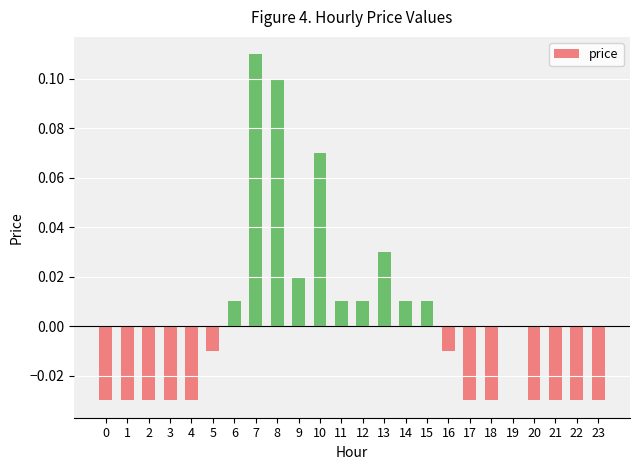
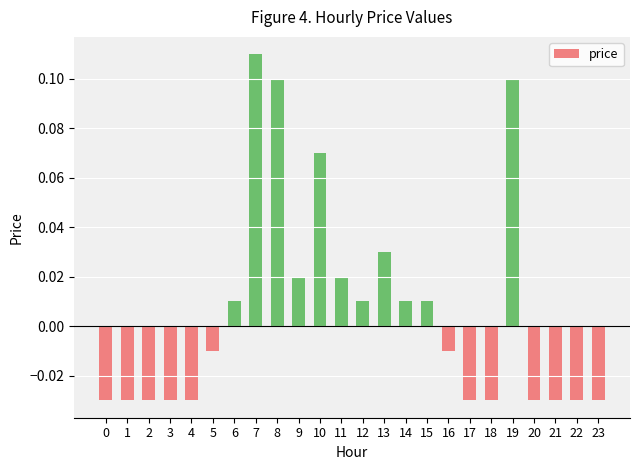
11: 0.01 -> 0.02
19: 0.0 -> 0.1
